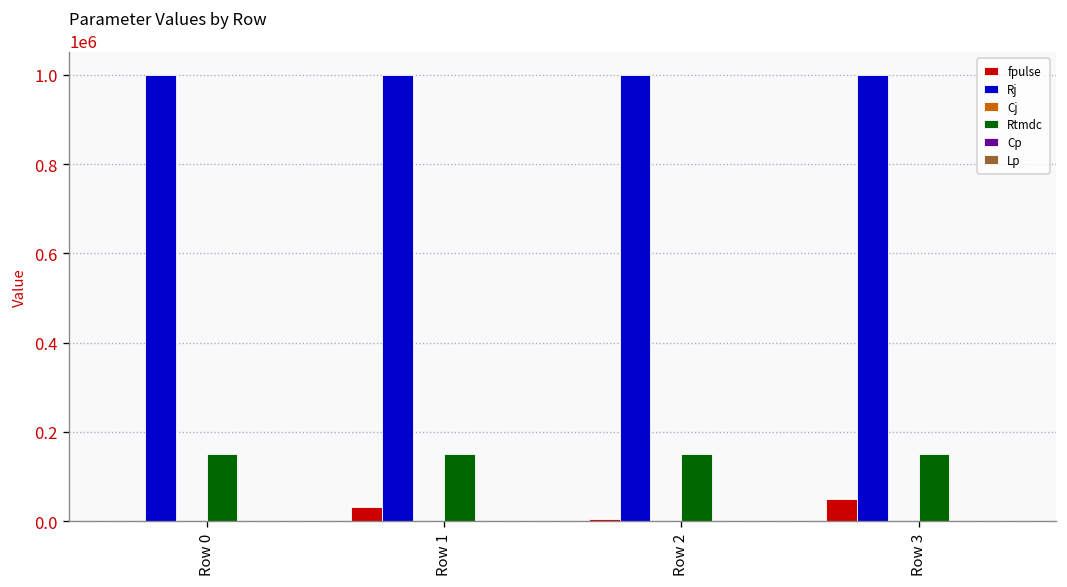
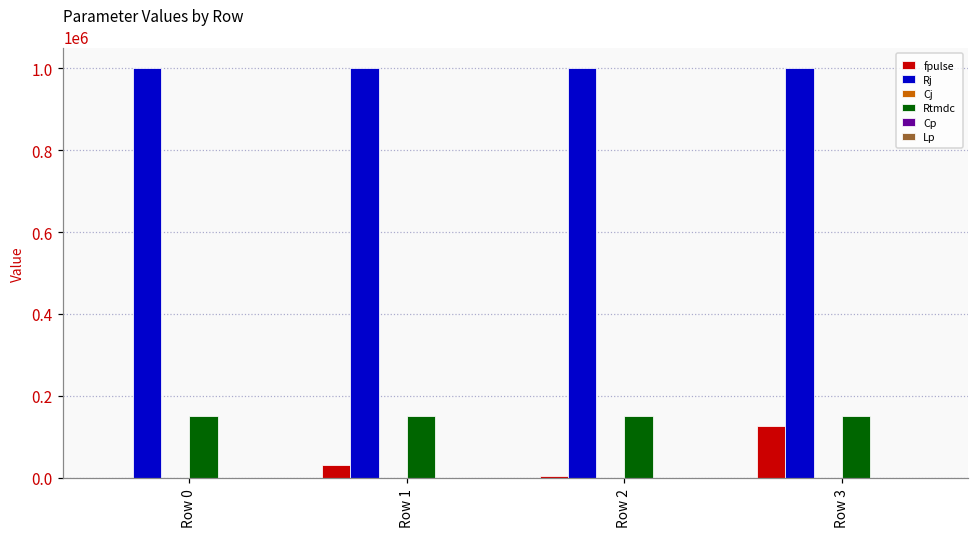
fpulse, Row 3: 50000 -> 130000
